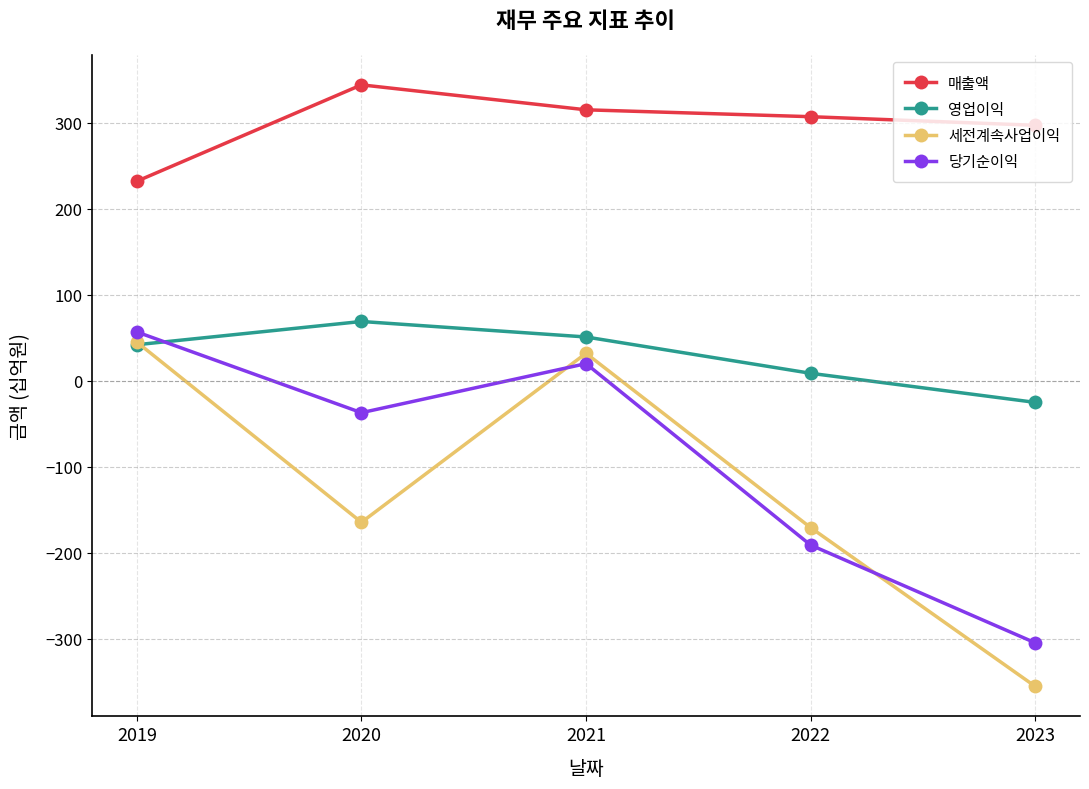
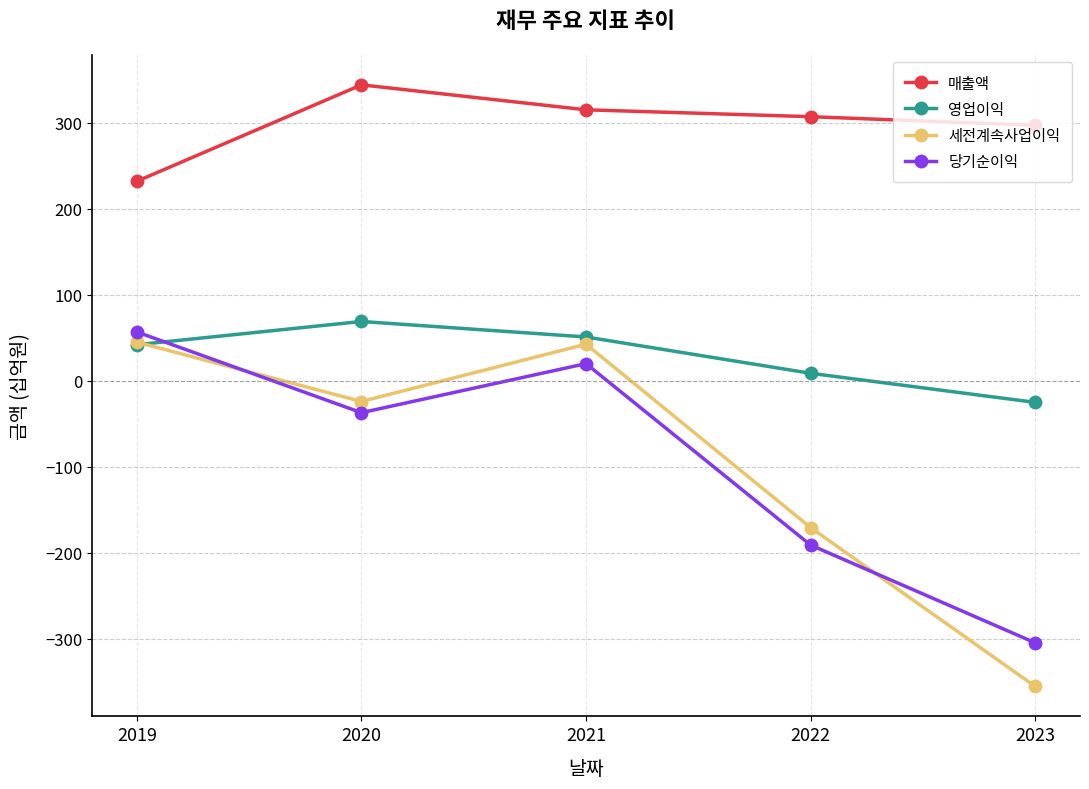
세전계속사업이익, 2020: -160 -> -20
세전계속사업이익, 2021: 30 -> 40
